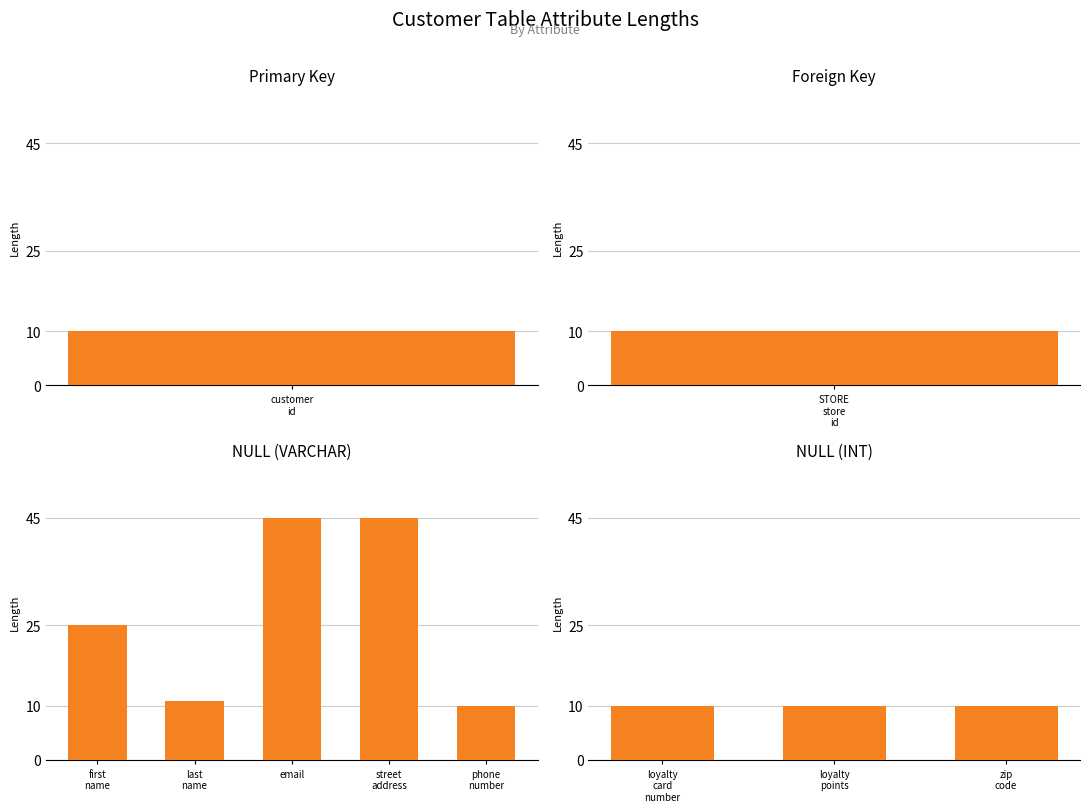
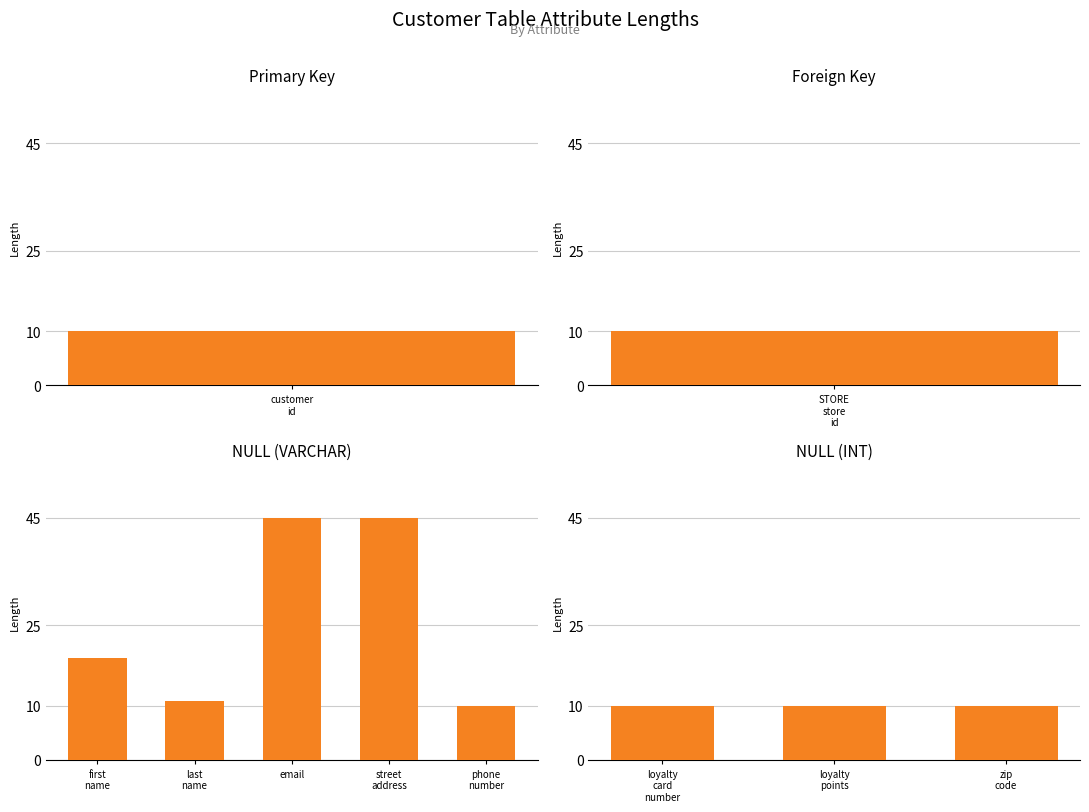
NULL (VARCHAR), first name: 25 -> 19
